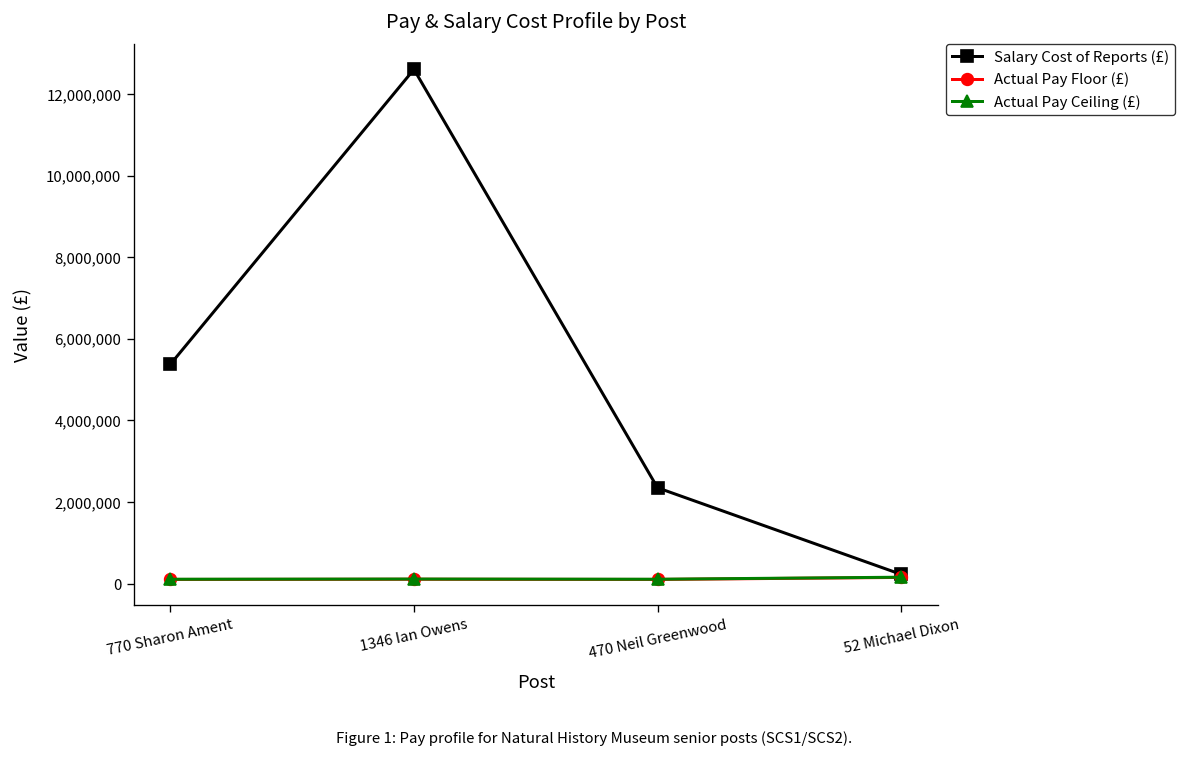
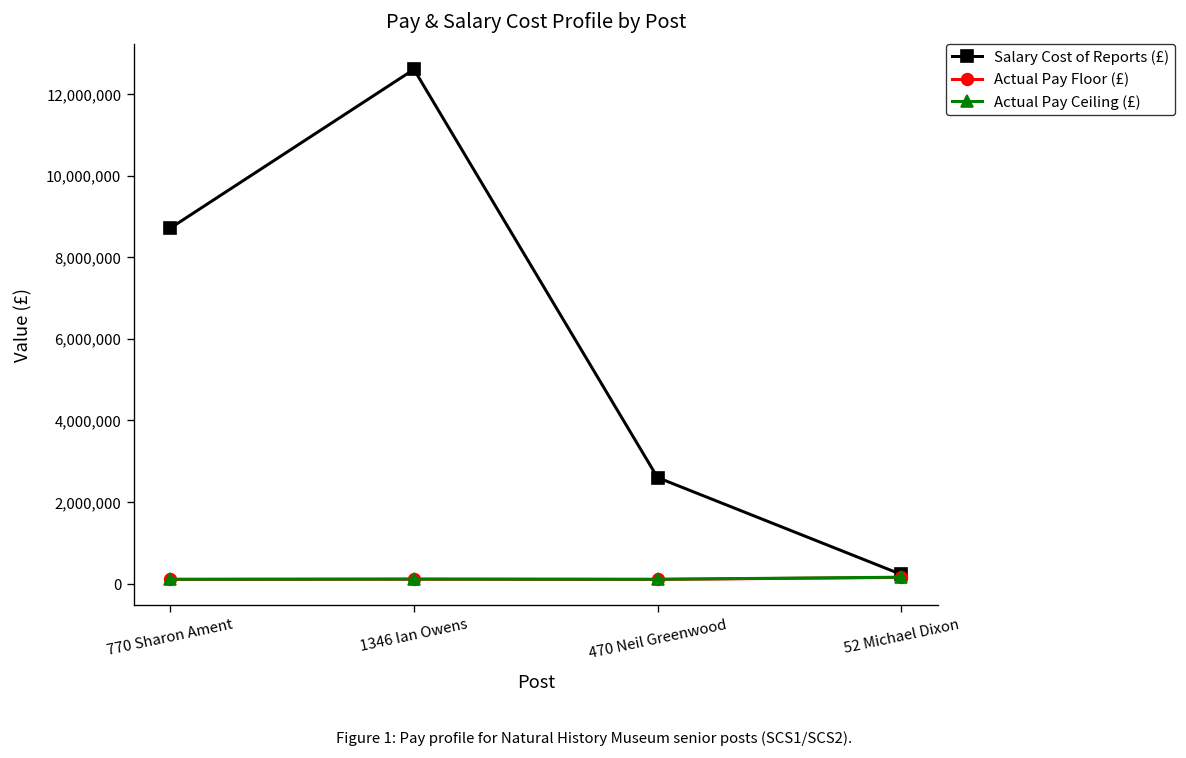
Salary Cost of Reports (£), 770 Sharon Ament: 5,400,000 -> 8,700,000
Salary Cost of Reports (£), 470 Neil Greenwood: 2,400,000 -> 2,600,000
